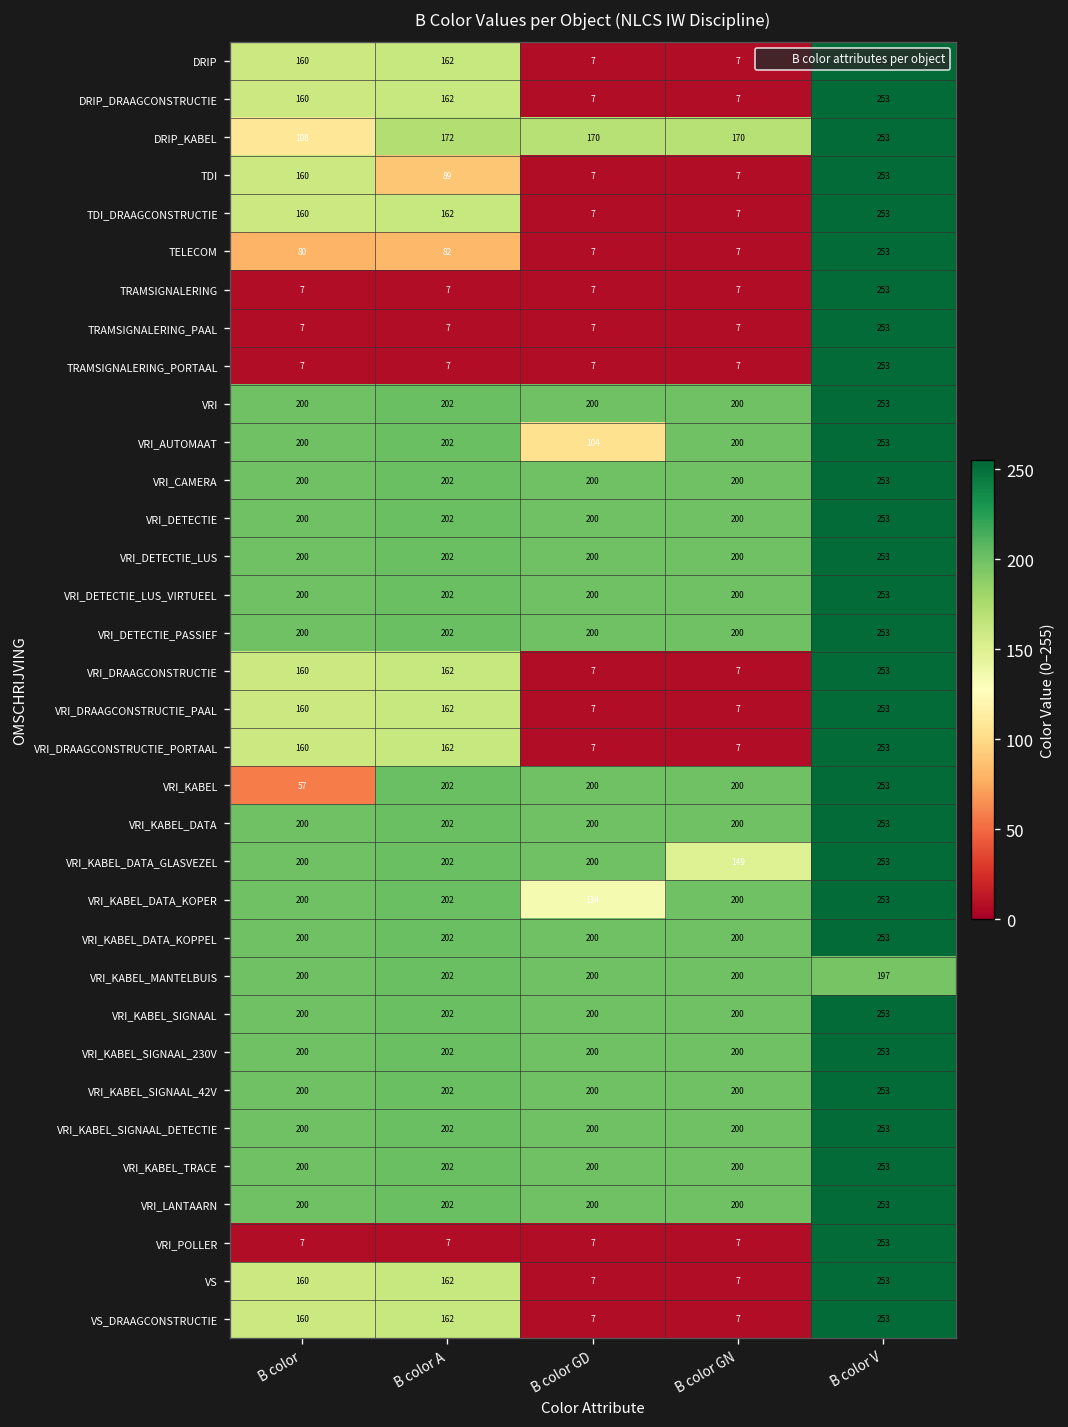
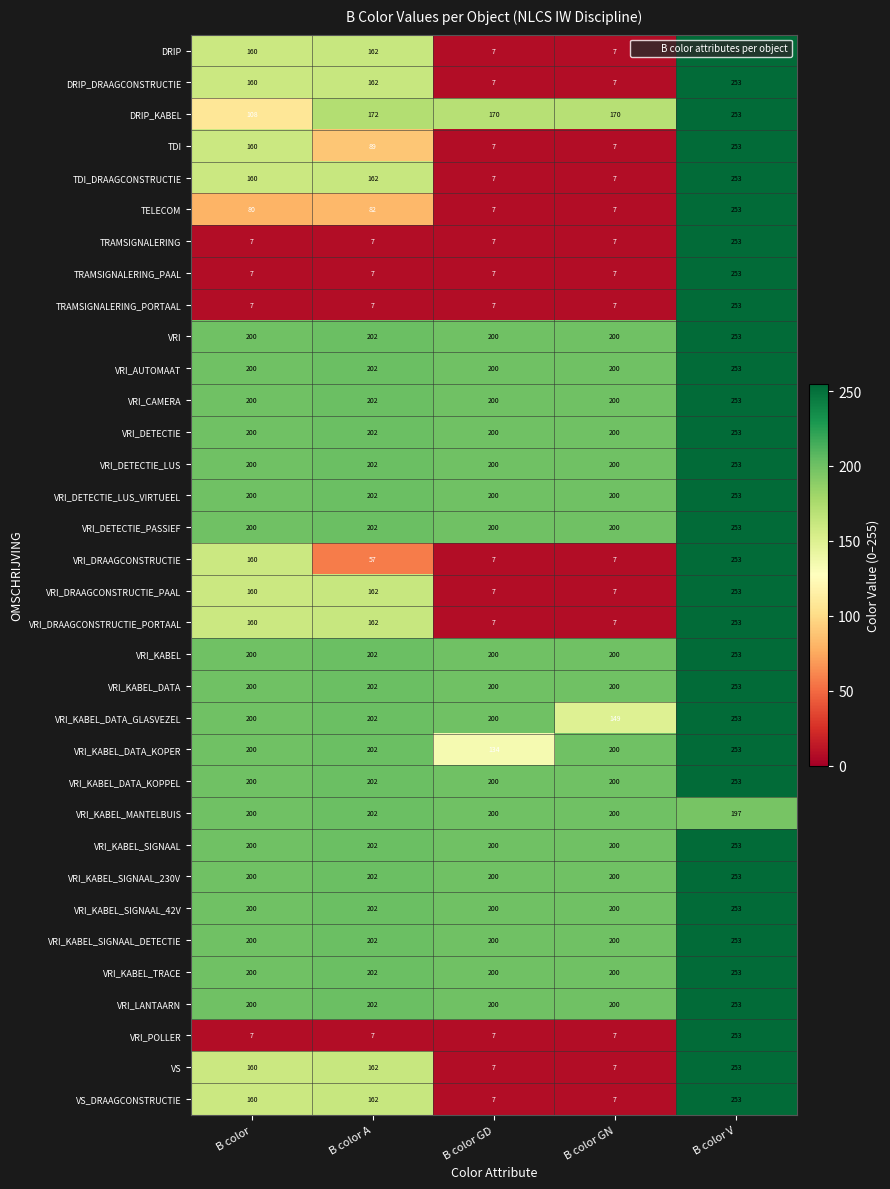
VRI_AUTOMAAT, B color GD: 104 -> 200
VRI_DRAAGCONSTRUCTIE, B color A: 162 -> 57
VRI_KABEL, B color: 57 -> 200
